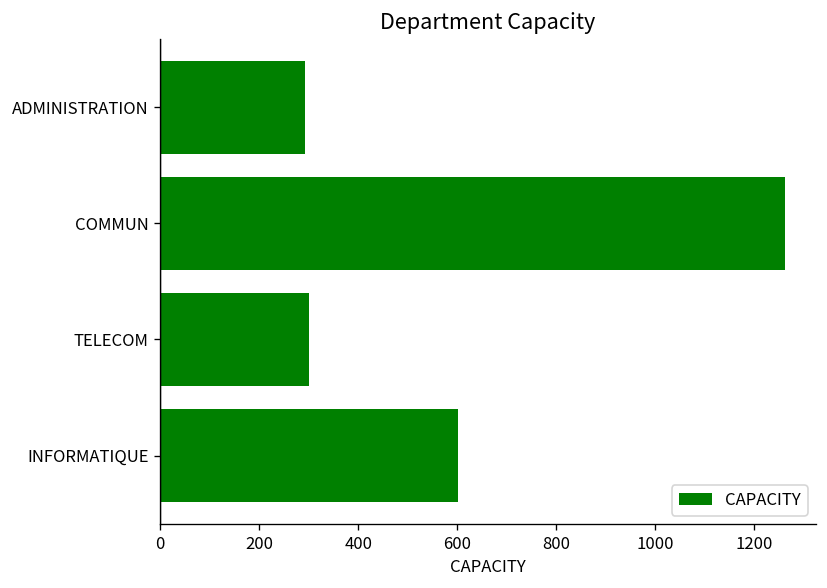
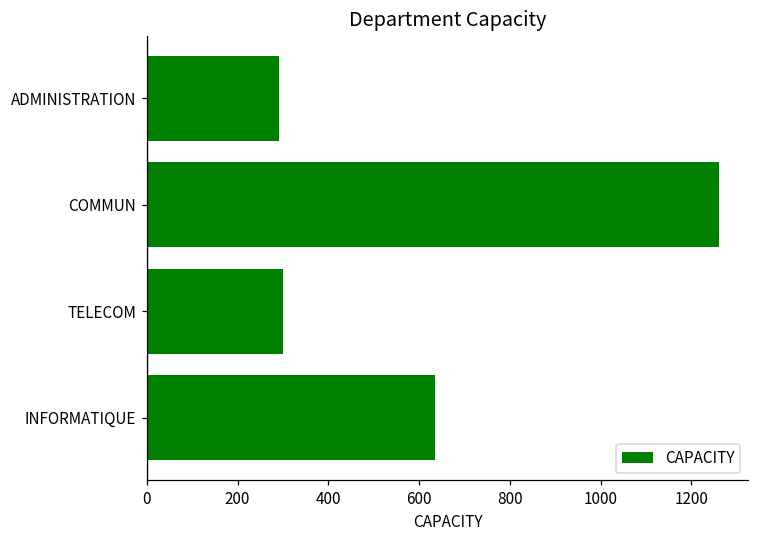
INFORMATIQUE: 600 -> 640
